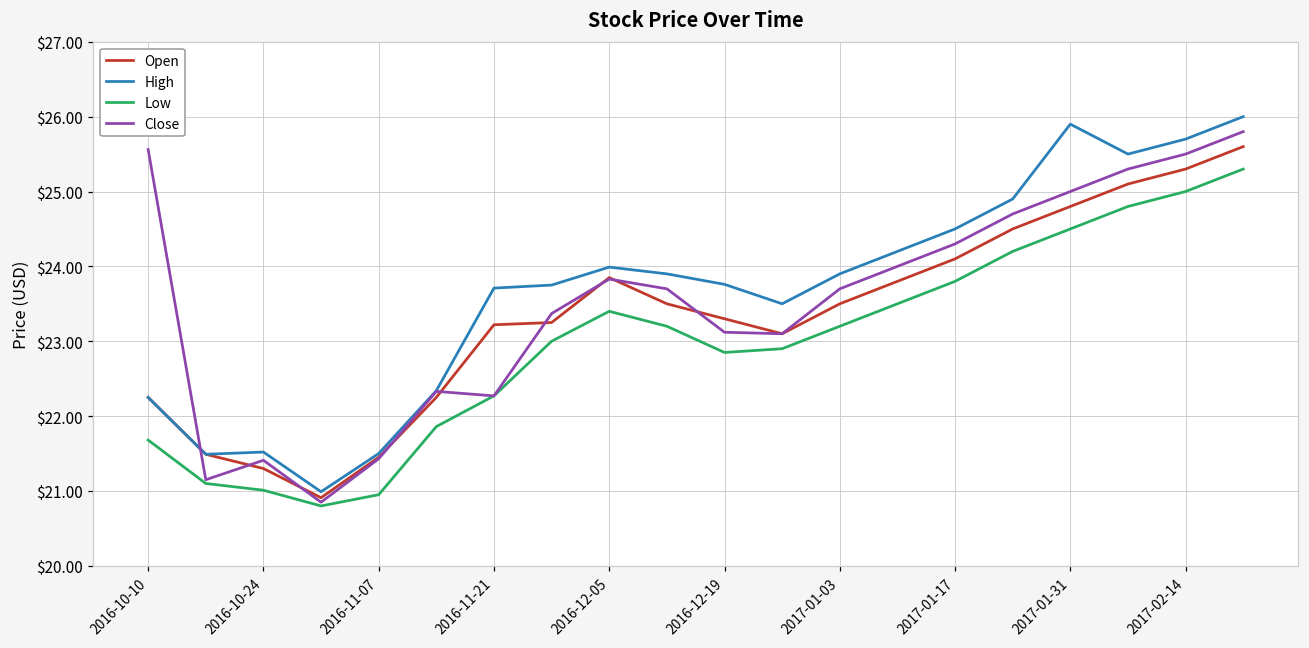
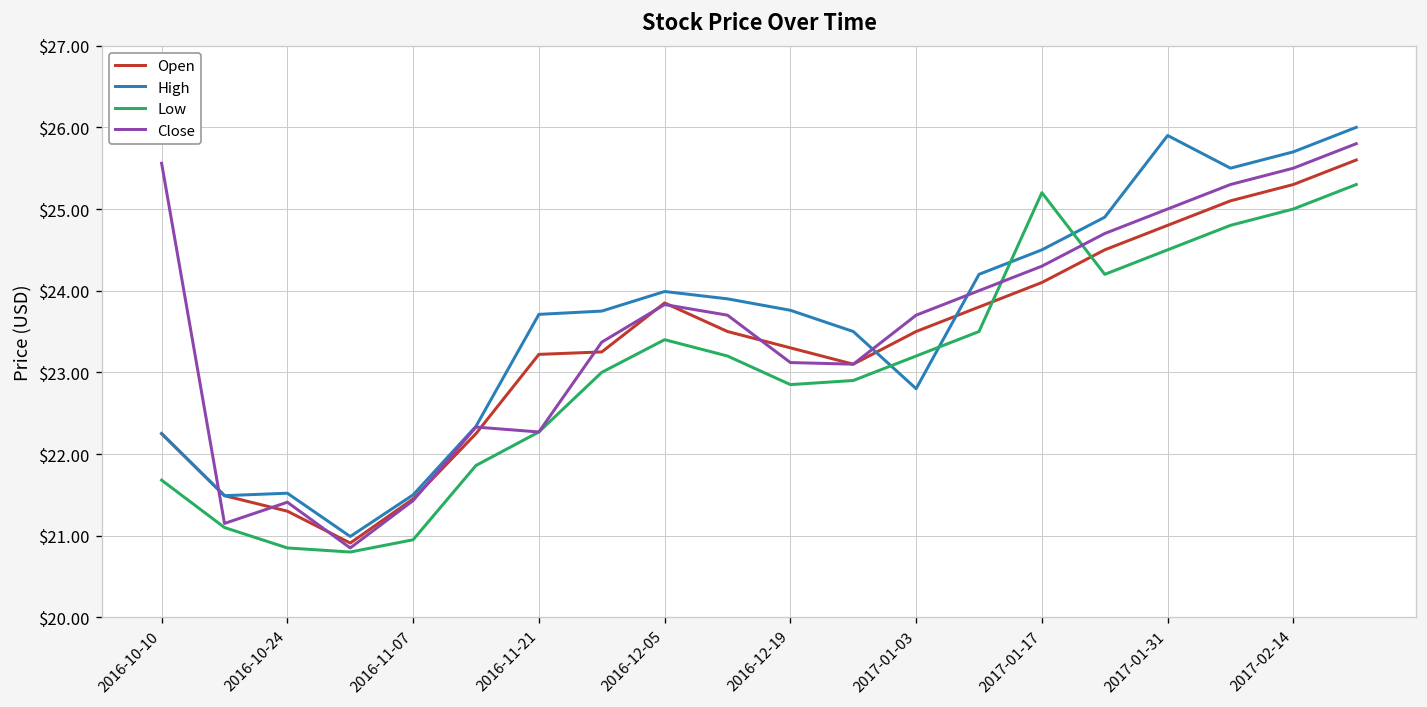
Low, 2016-10-24: $21.0 -> $20.9
High, 2017-01-03: $23.9 -> $22.8
Low, 2017-01-17: $23.8 -> $25.2
